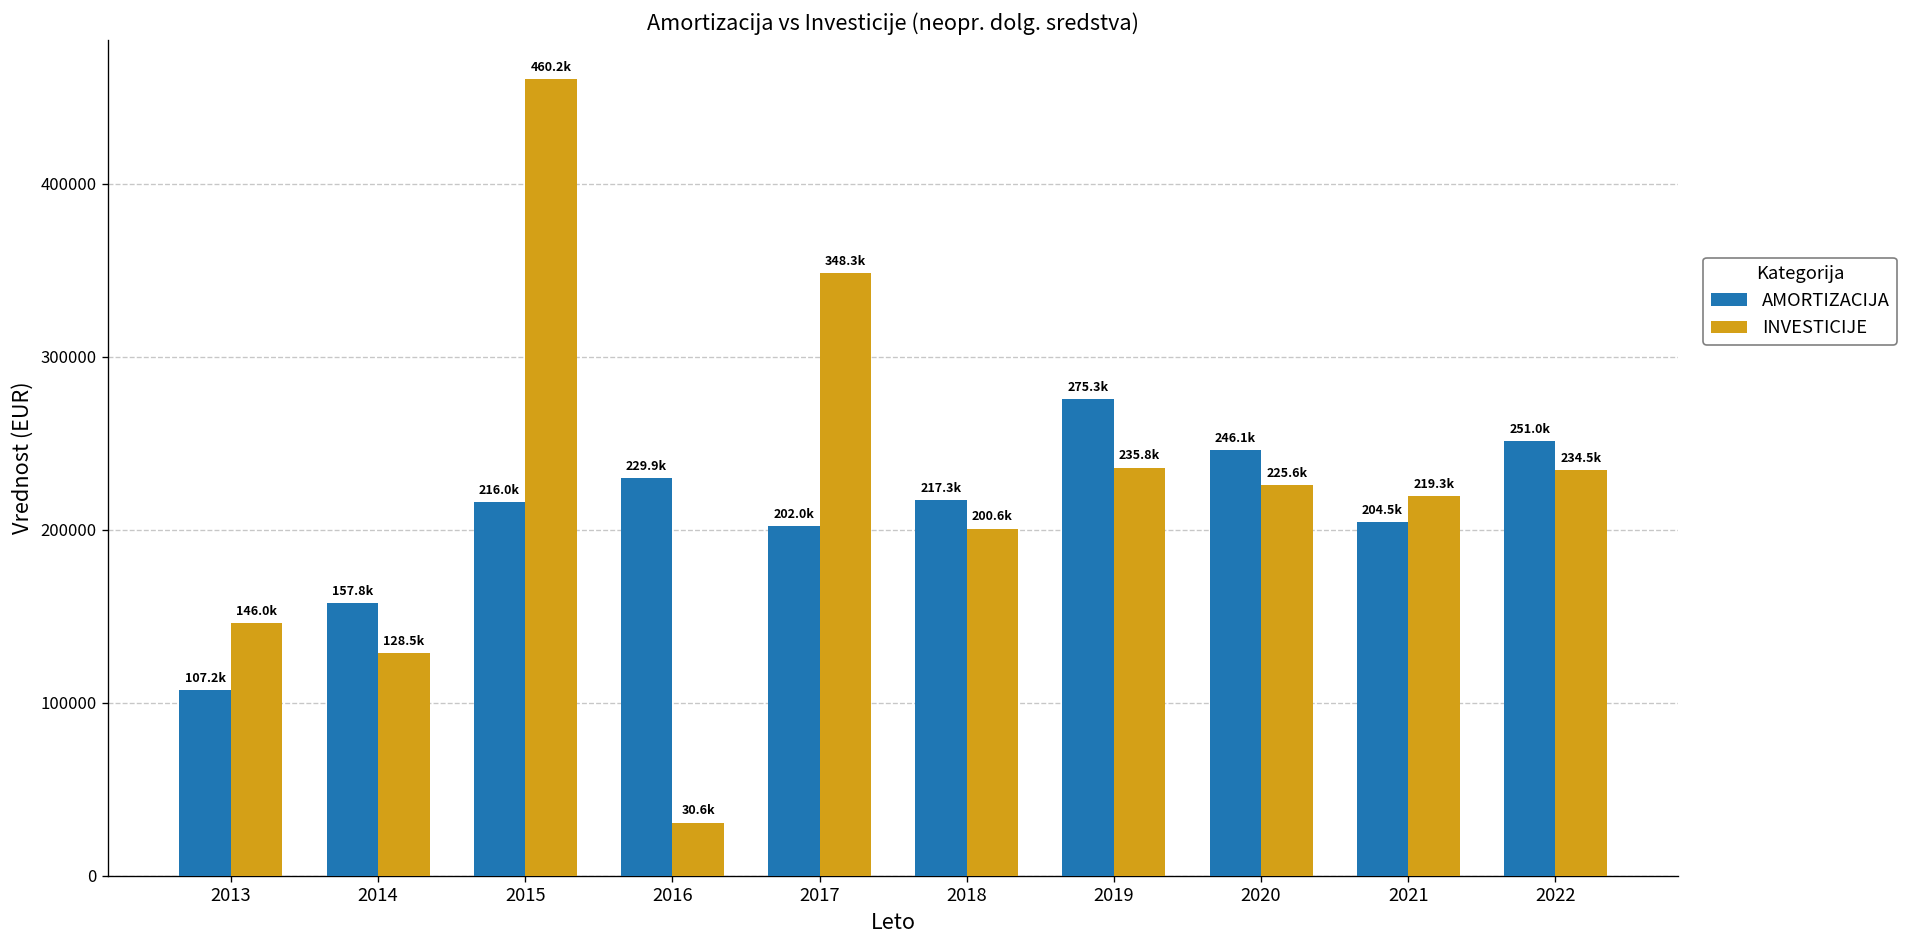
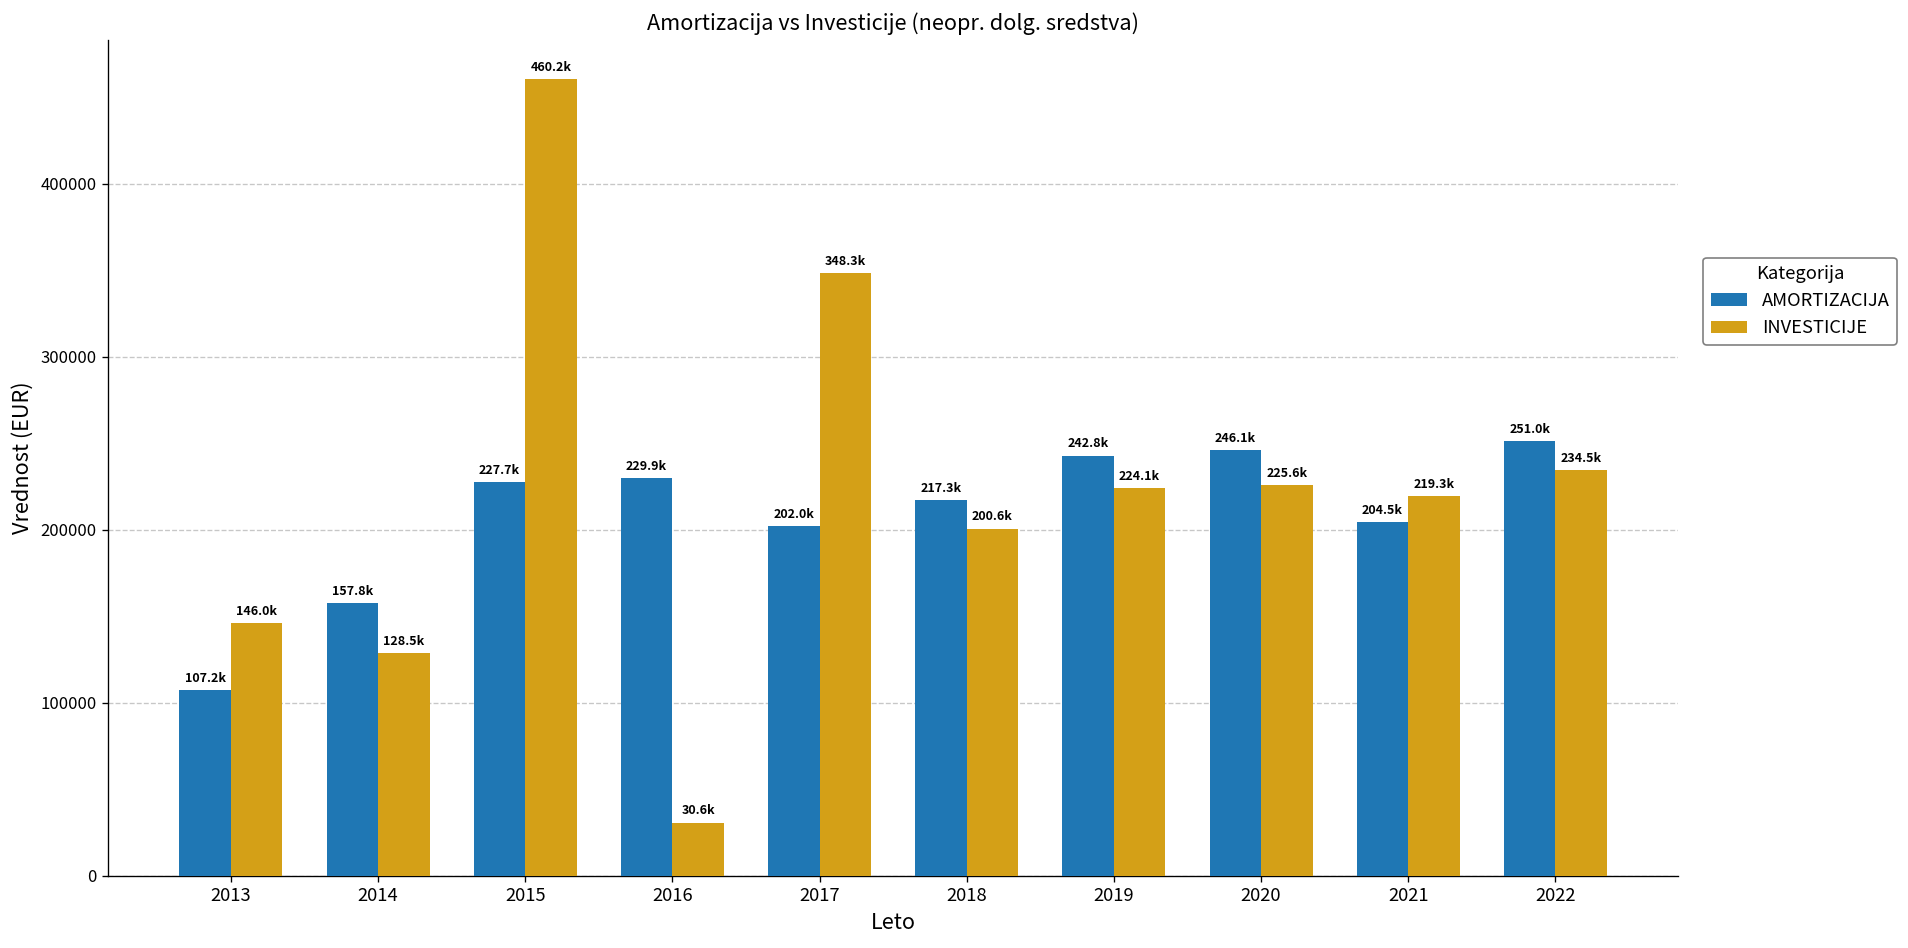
AMORTIZACIJA, 2015: 216.0k -> 227.7k
AMORTIZACIJA, 2019: 275.3k -> 242.8k
INVESTICIJE, 2019: 235.8k -> 224.1k
